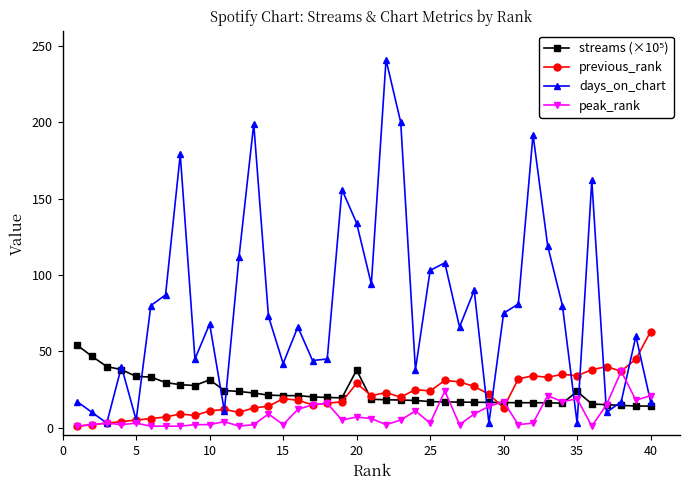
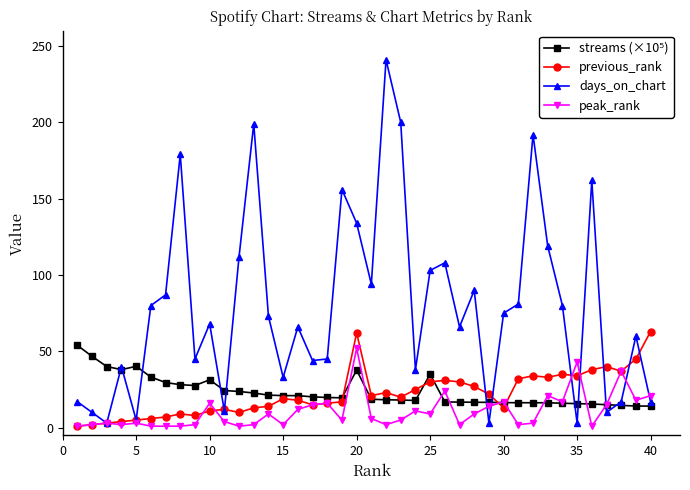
streams (×10⁵), 5: 34 -> 40
peak_rank, 10: 2 -> 16
days_on_chart, 15: 42 -> 33
previous_rank, 20: 29 -> 62
peak_rank, 20: 7 -> 52
streams (×10⁵), 25: 17 -> 35
previous_rank, 25: 24 -> 30
peak_rank, 25: 3 -> 9
streams (×10⁵), 35: 24 -> 16
peak_rank, 35: 19 -> 43
